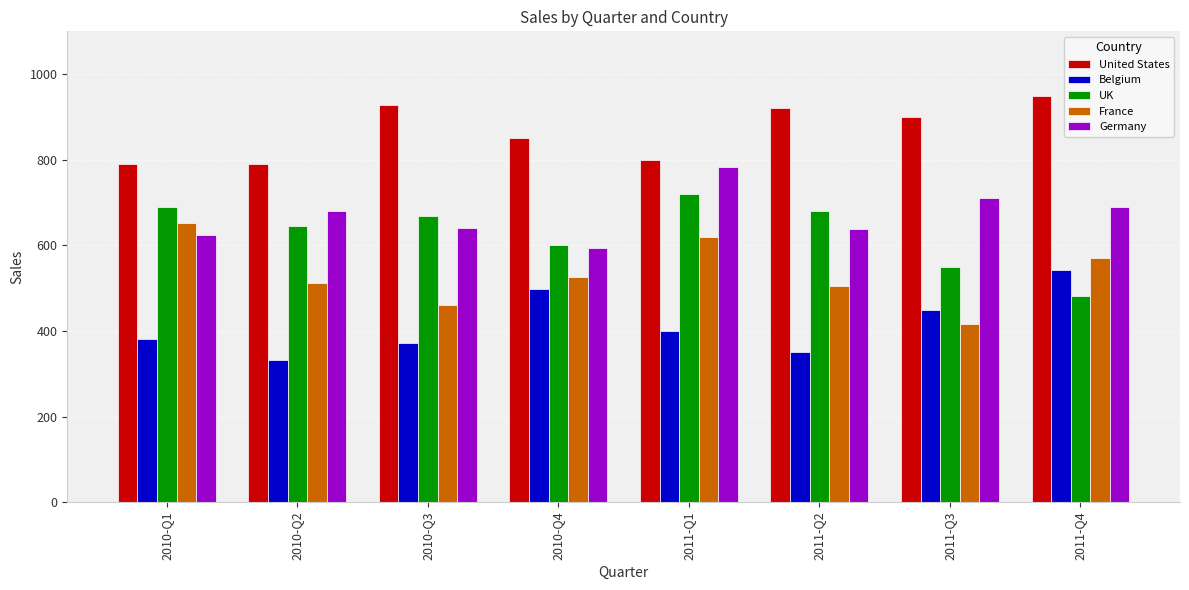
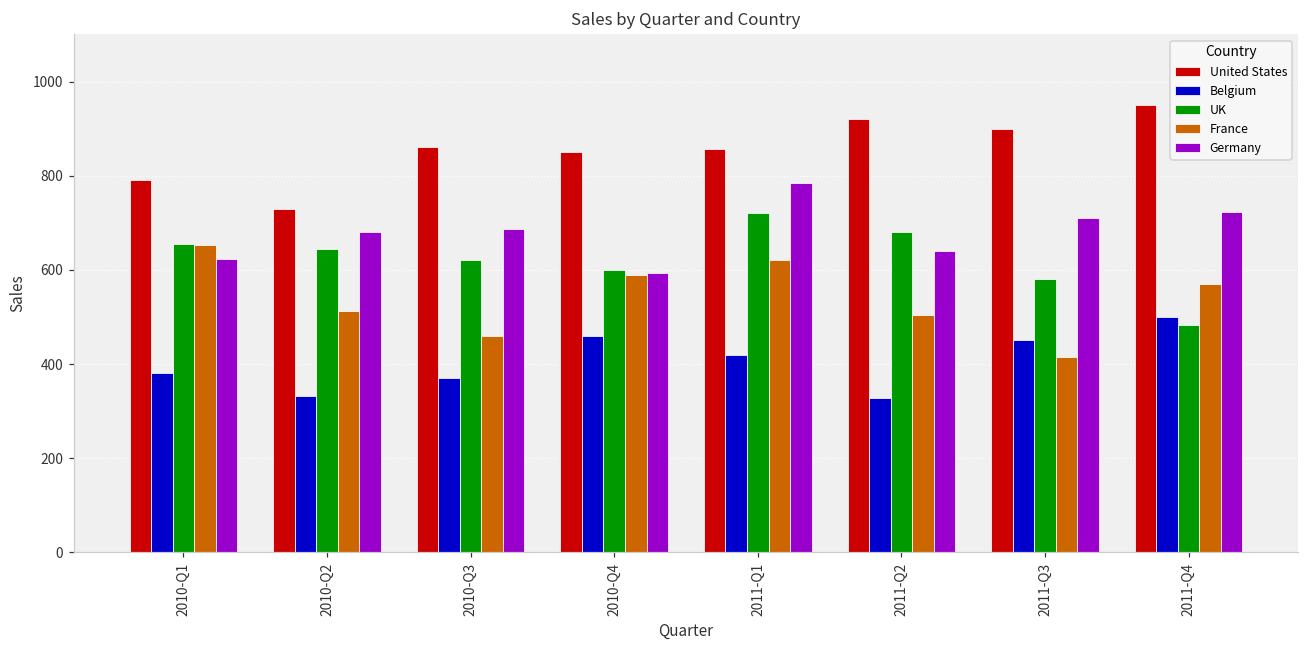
UK, 2010-Q1: 690 -> 650
United States, 2010-Q2: 790 -> 730
United States, 2010-Q3: 930 -> 860
UK, 2010-Q3: 670 -> 620
Germany, 2010-Q3: 640 -> 690
Belgium, 2010-Q4: 500 -> 460
France, 2010-Q4: 530 -> 590
United States, 2011-Q1: 800 -> 860
Belgium, 2011-Q1: 400 -> 420
Belgium, 2011-Q2: 350 -> 330
UK, 2011-Q3: 550 -> 580
Belgium, 2011-Q4: 540 -> 500
Germany, 2011-Q4: 690 -> 720
